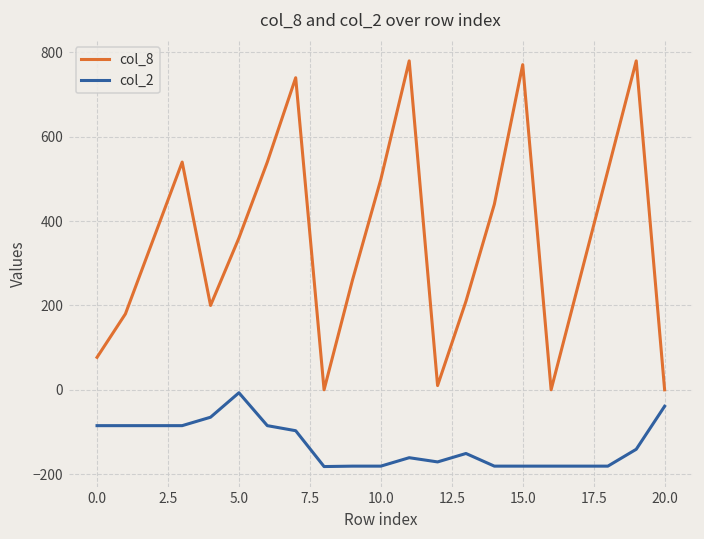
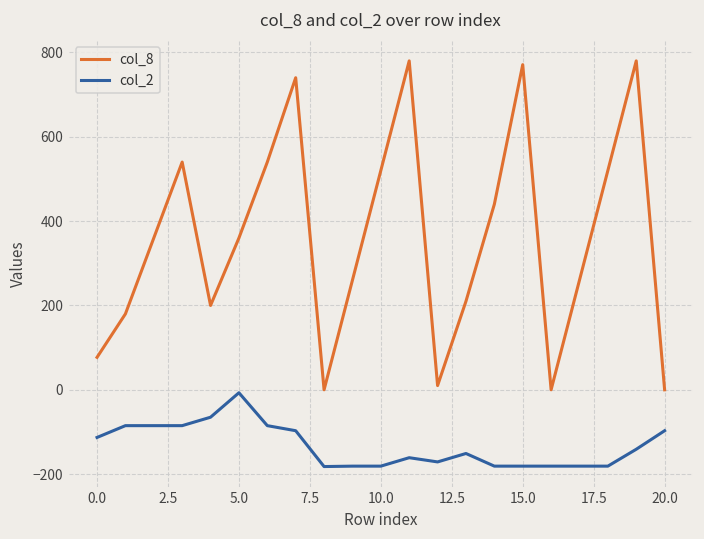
col_2, 0.0: -90 -> -110
col_8, 10.0: 500 -> 520
col_2, 20.0: -40 -> -100
